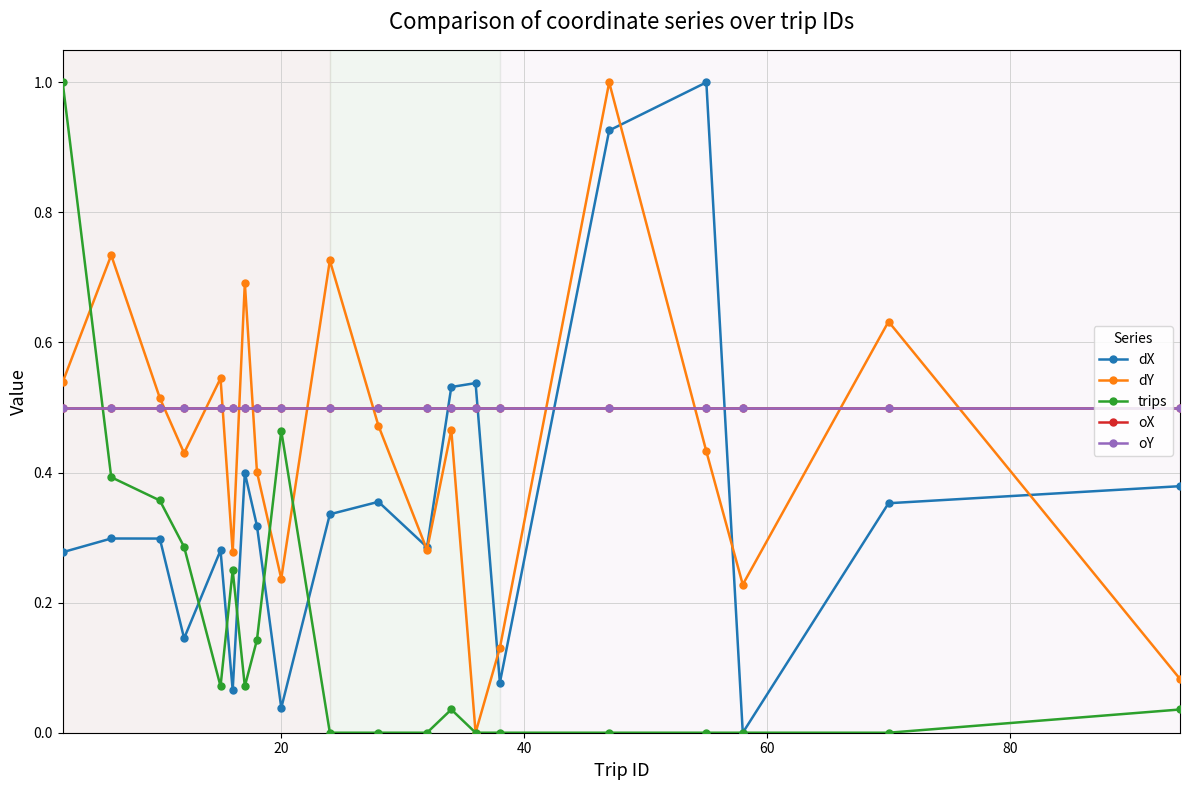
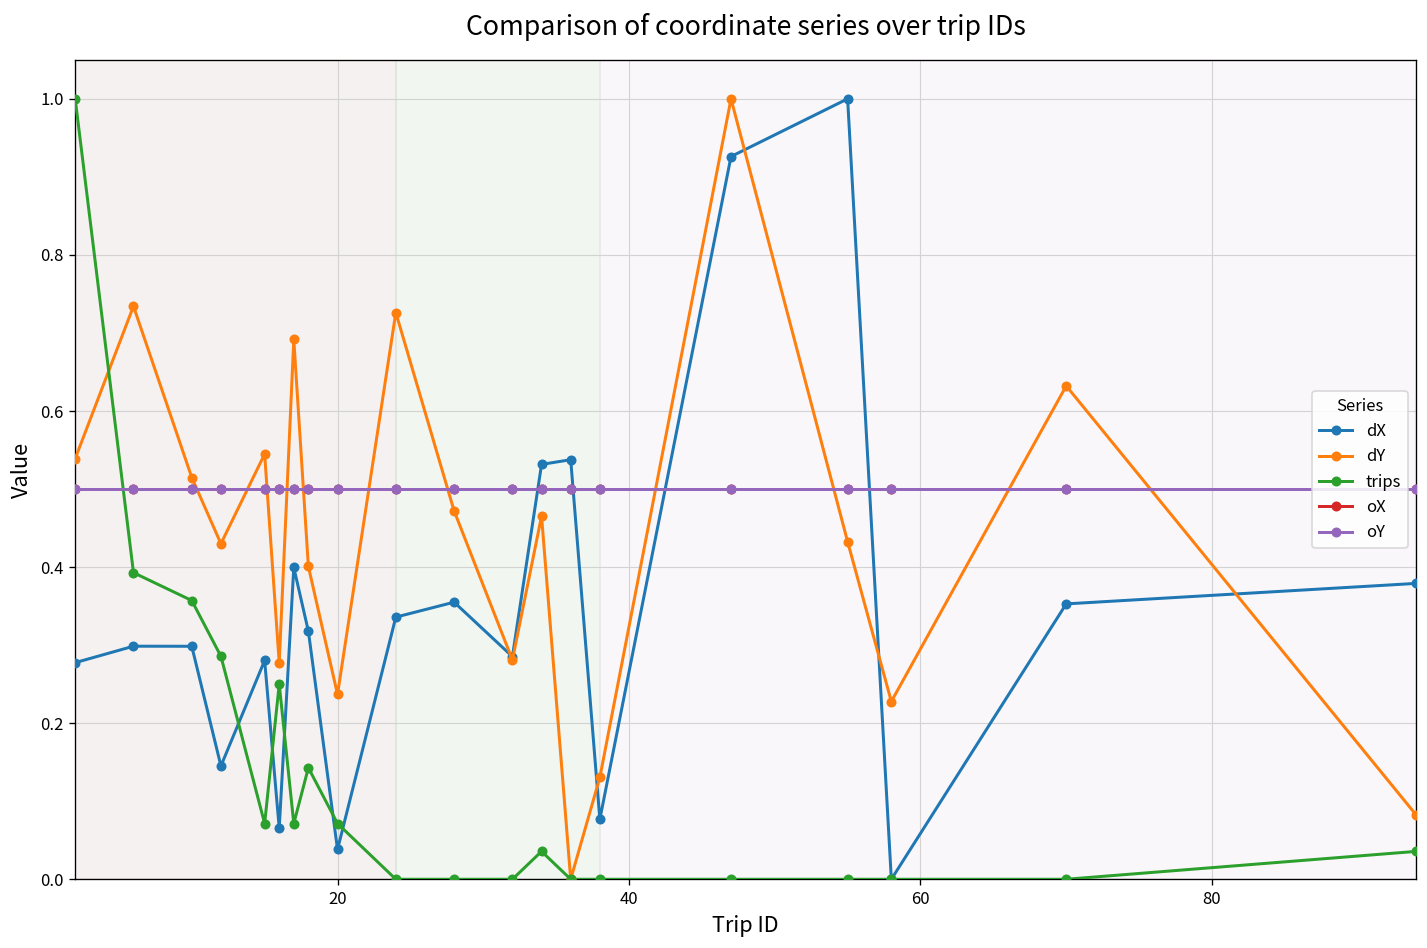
trips, 20: 0.46 -> 0.07
